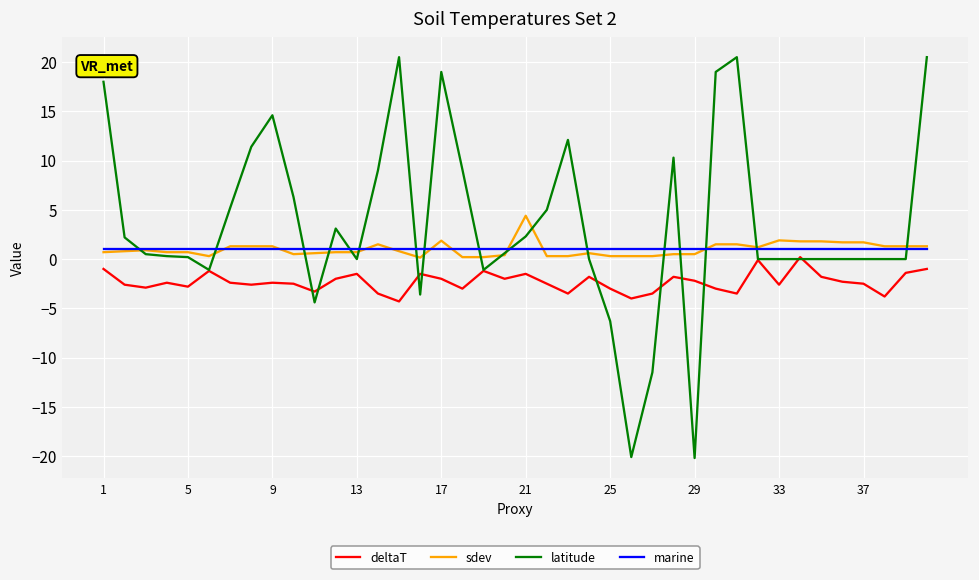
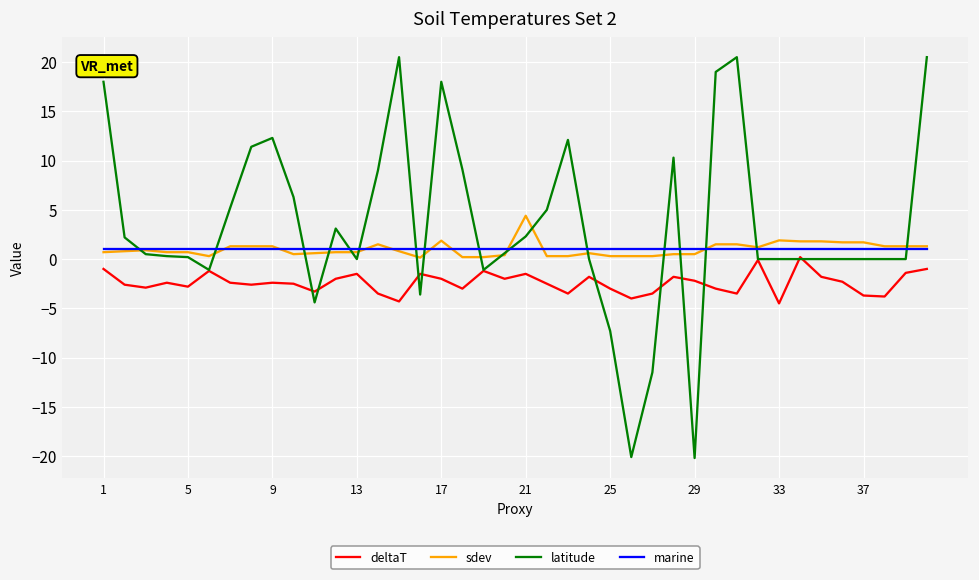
latitude, 9: 15 -> 12
latitude, 17: 19 -> 18
latitude, 25: -6 -> -7
deltaT, 33: -3 -> -5
deltaT, 37: -3 -> -4
